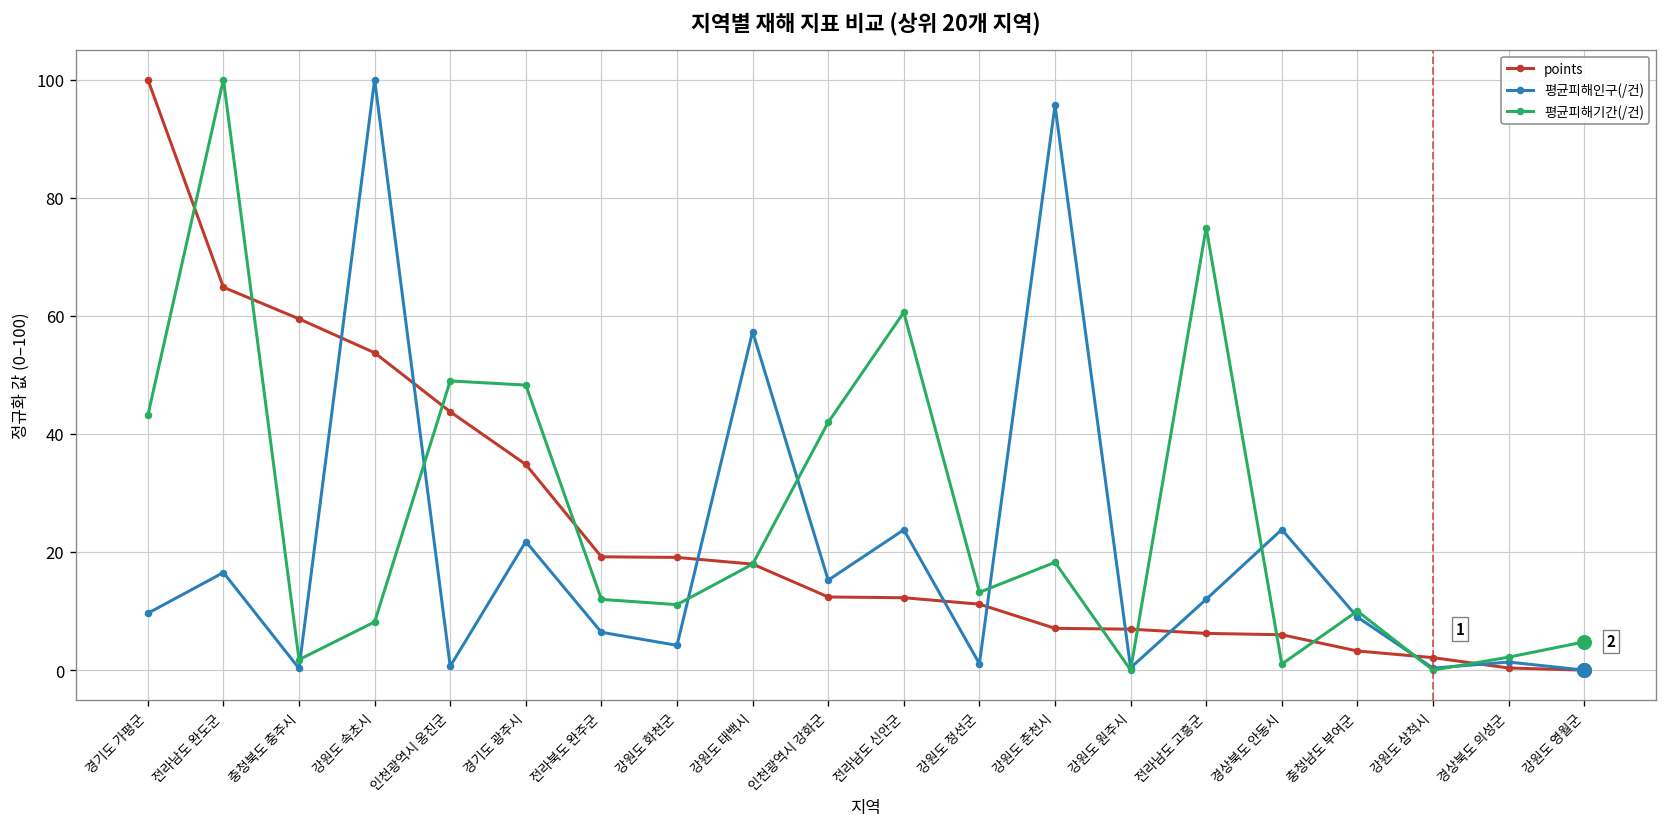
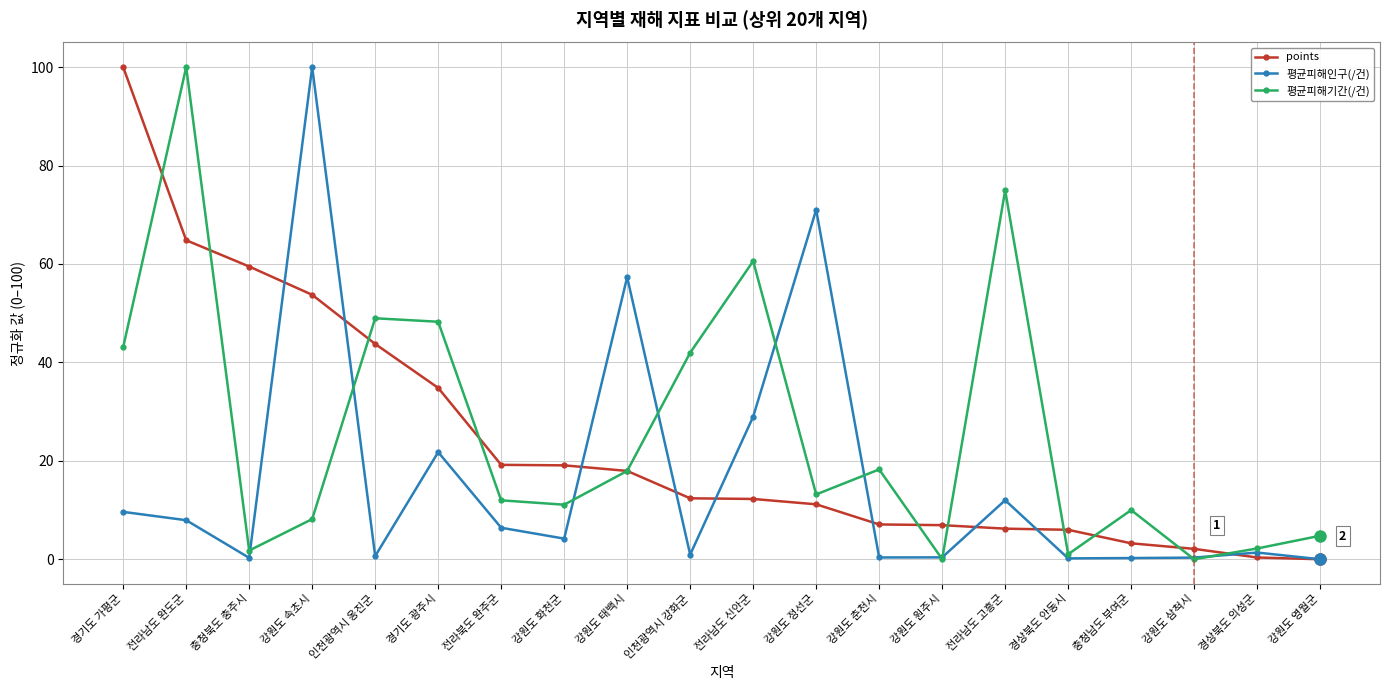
평균피해인구(/건), 전라남도 완도군: 17 -> 8
평균피해인구(/건), 인천광역시 강화군: 15 -> 1
평균피해인구(/건), 전라남도 신안군: 24 -> 29
평균피해인구(/건), 강원도 정선군: 1 -> 71
평균피해인구(/건), 강원도 춘천시: 96 -> 0
평균피해인구(/건), 경상북도 안동시: 24 -> 0
평균피해인구(/건), 충청남도 부여군: 9 -> 0
